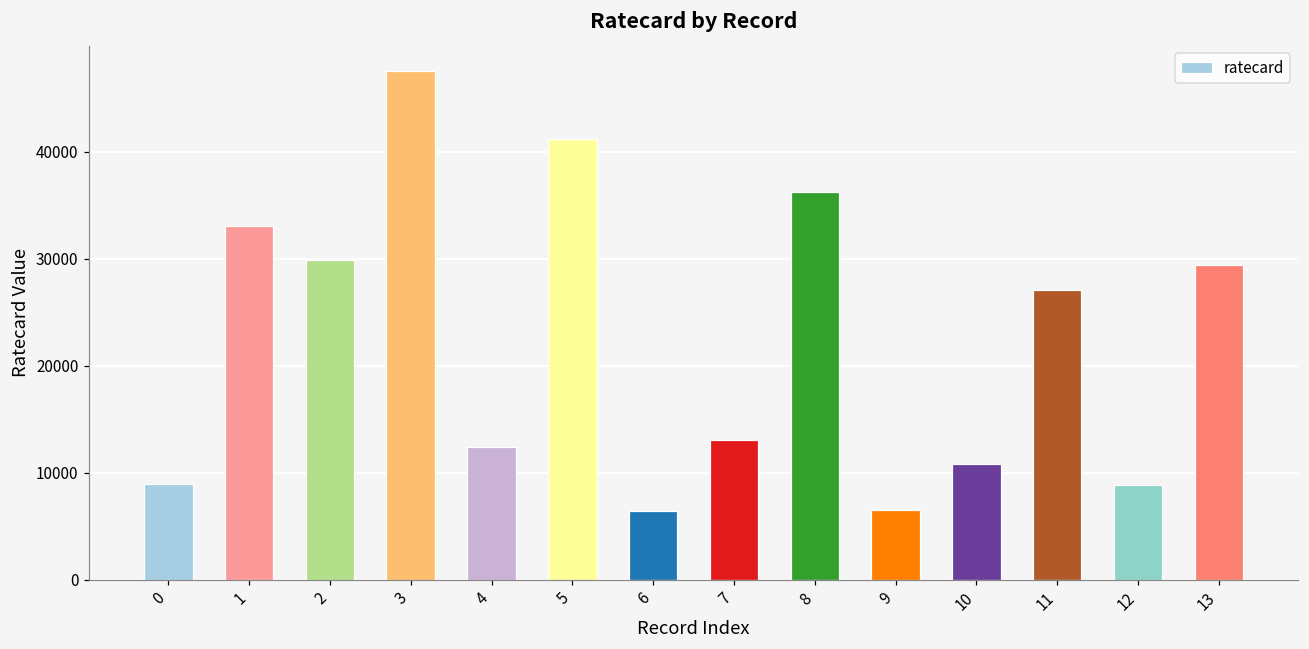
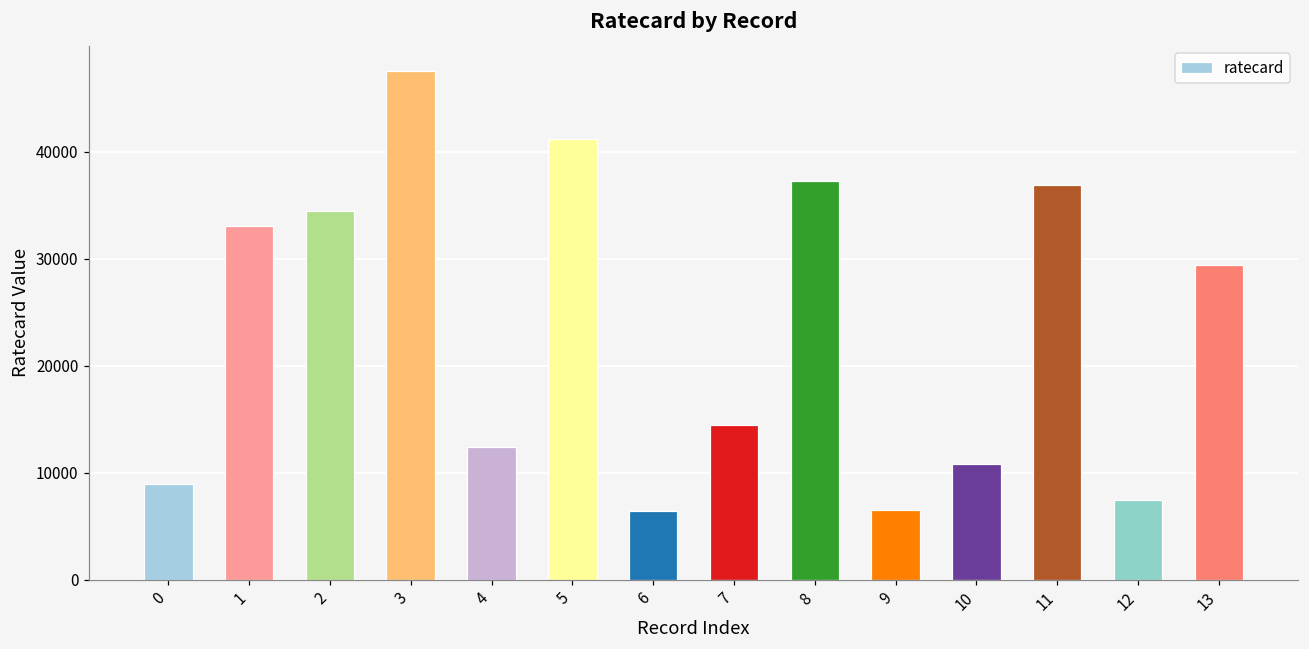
2: 30000 -> 34000
7: 13000 -> 14000
8: 36000 -> 37000
11: 27000 -> 37000
12: 9000 -> 7000
